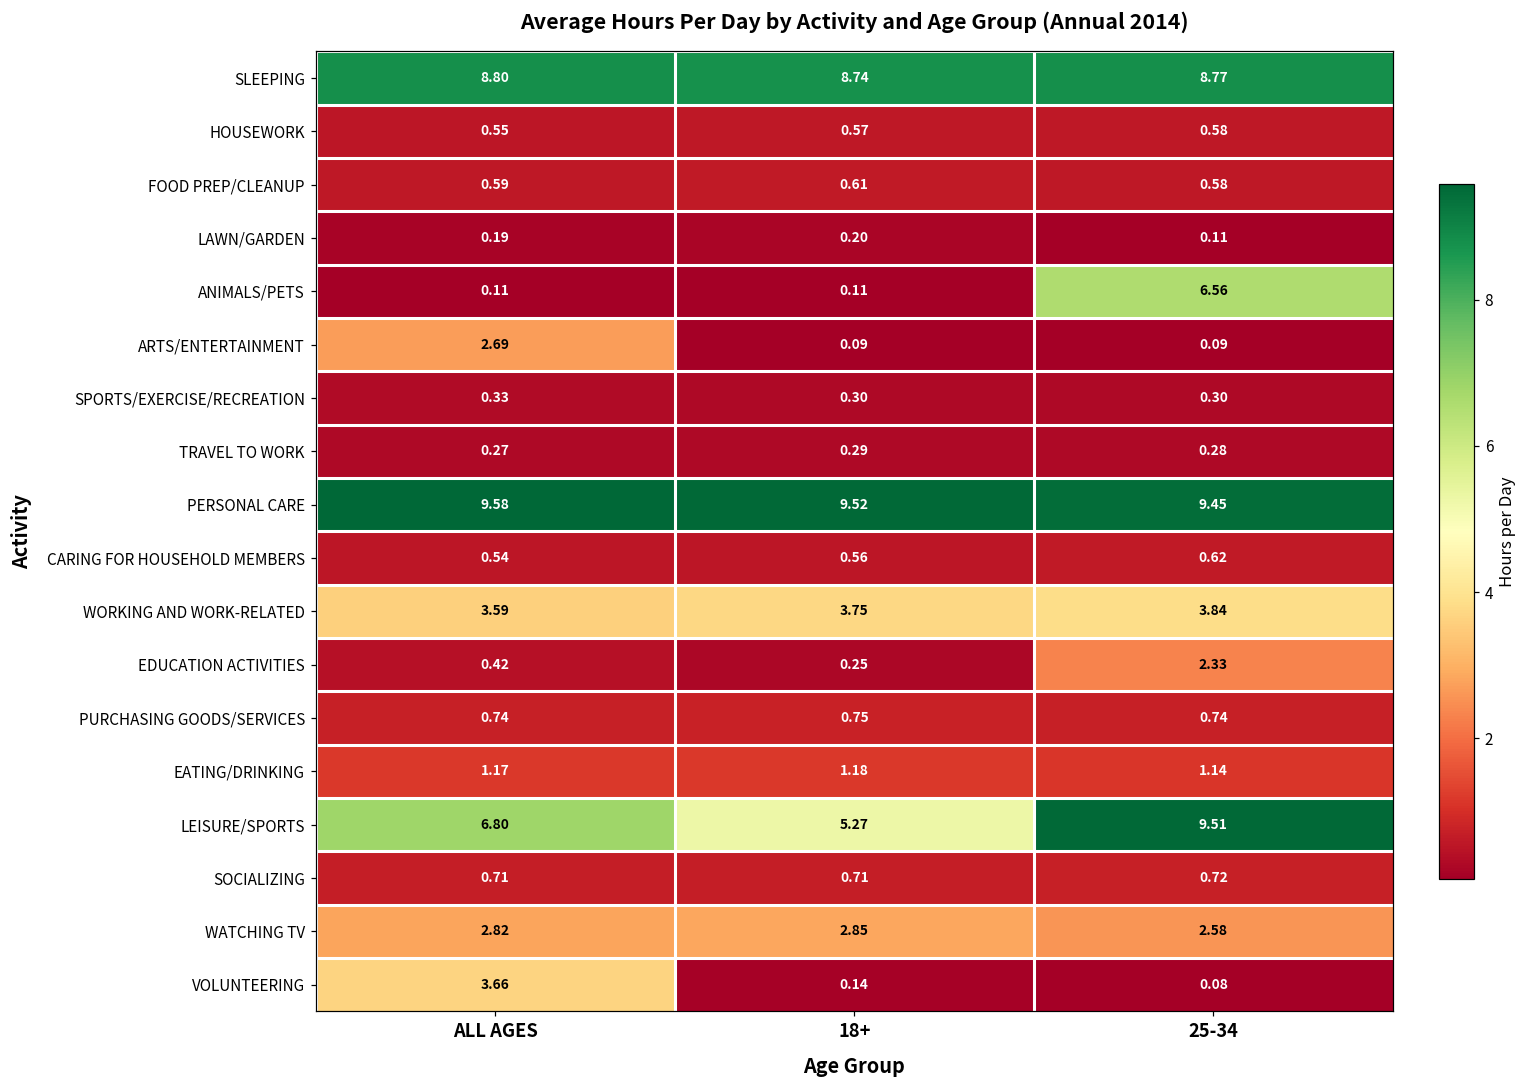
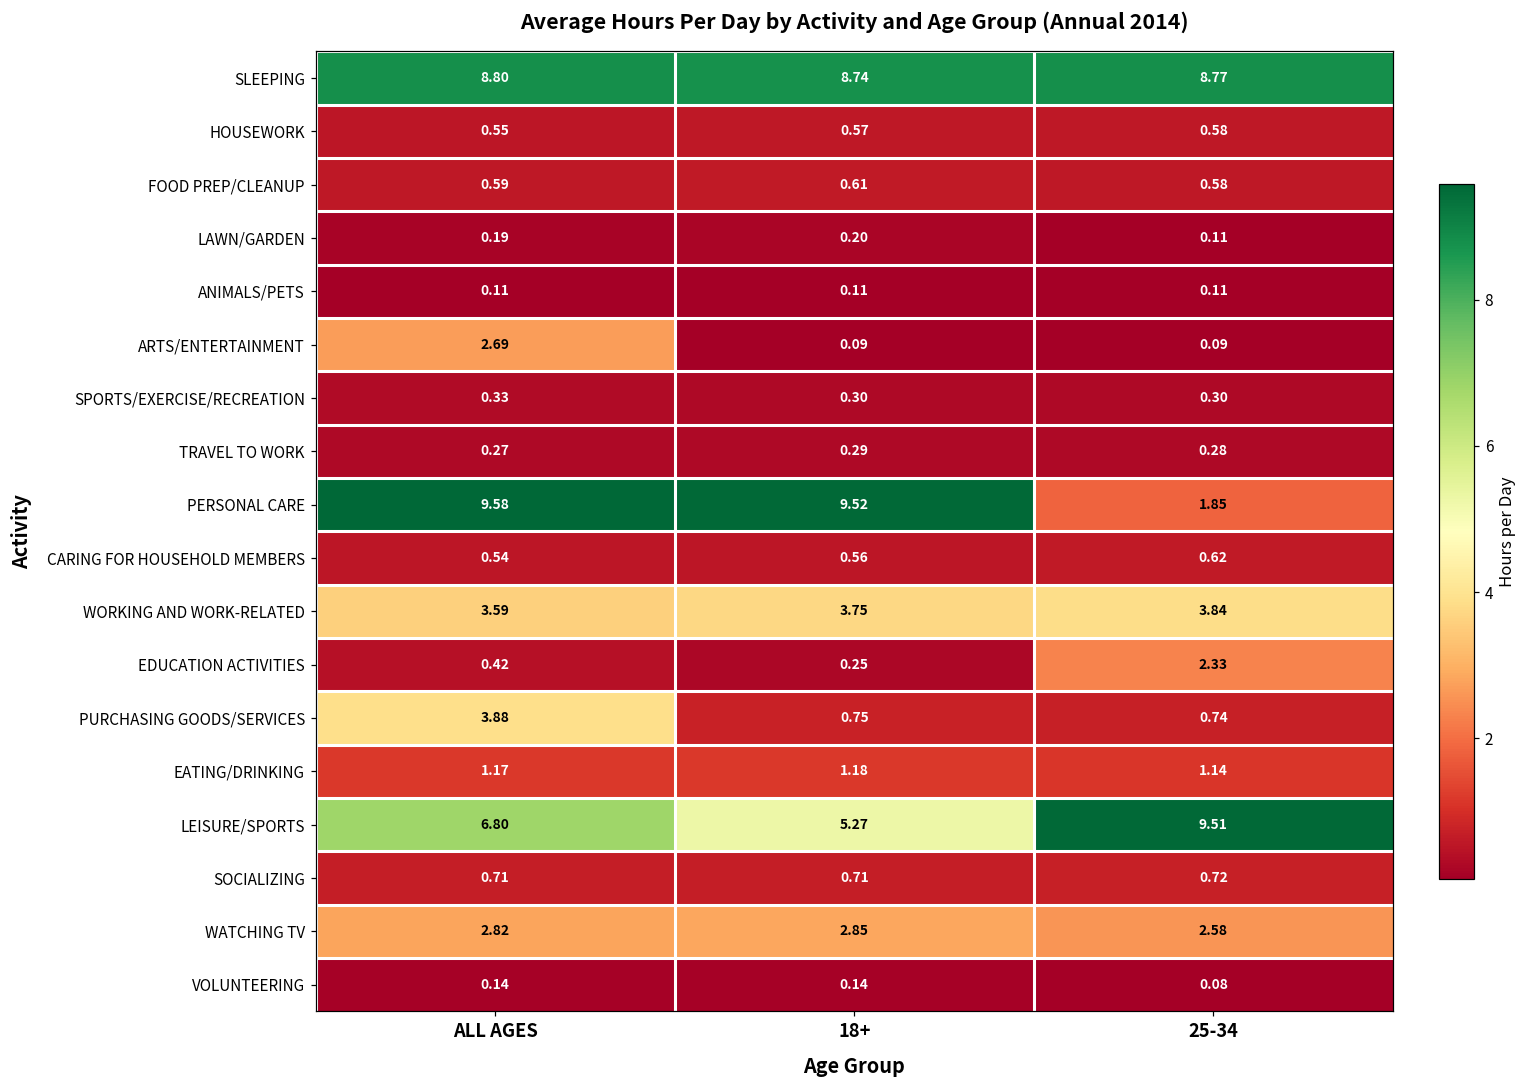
ANIMALS/PETS, 25-34: 6.56 -> 0.11
PERSONAL CARE, 25-34: 9.45 -> 1.85
PURCHASING GOODS/SERVICES, ALL AGES: 0.74 -> 3.88
VOLUNTEERING, ALL AGES: 3.66 -> 0.14
